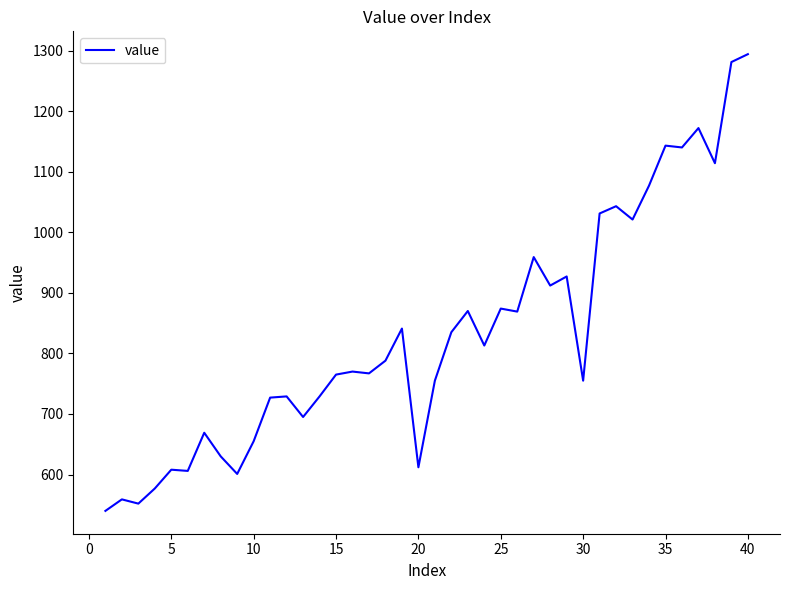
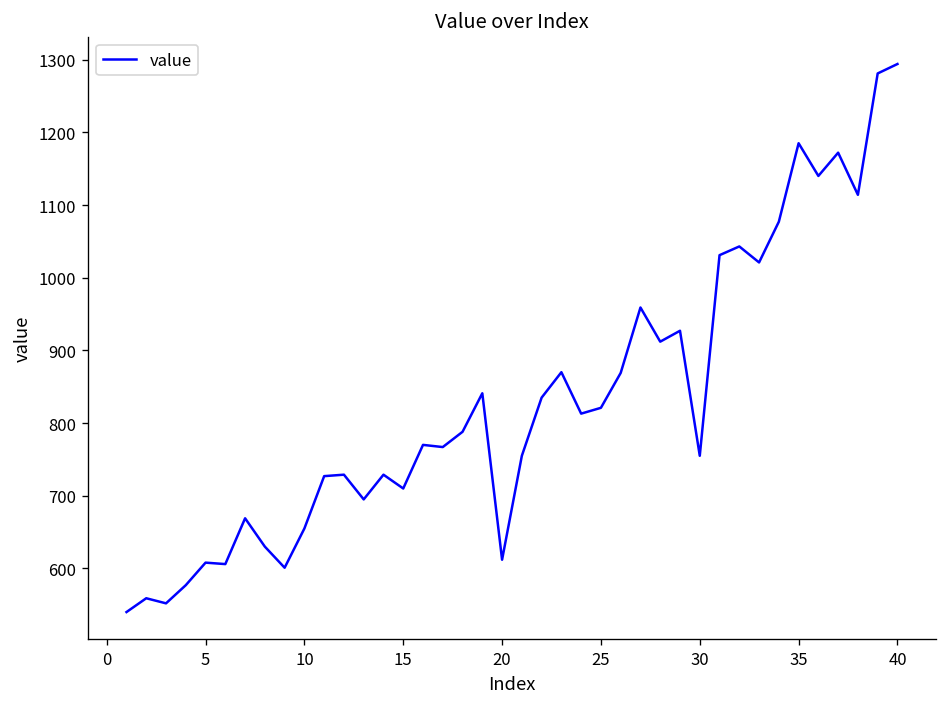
15: 770 -> 710
25: 870 -> 820
35: 1140 -> 1190
